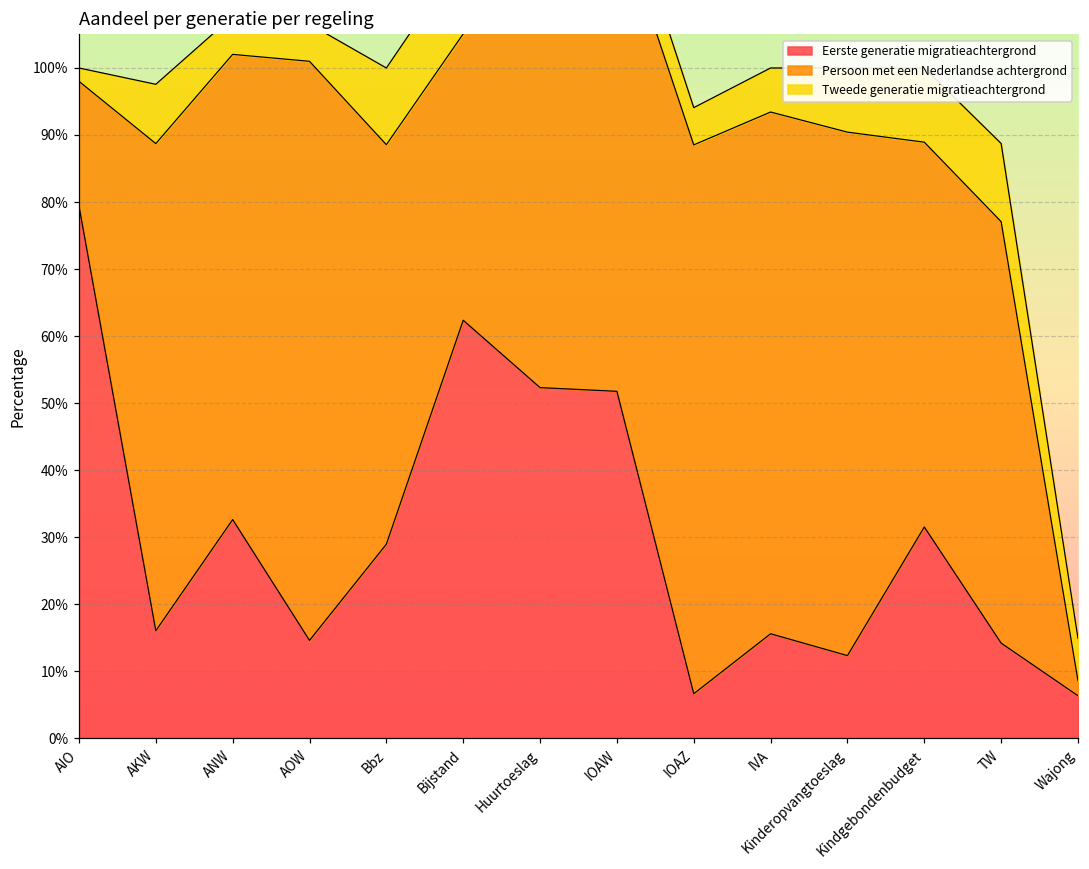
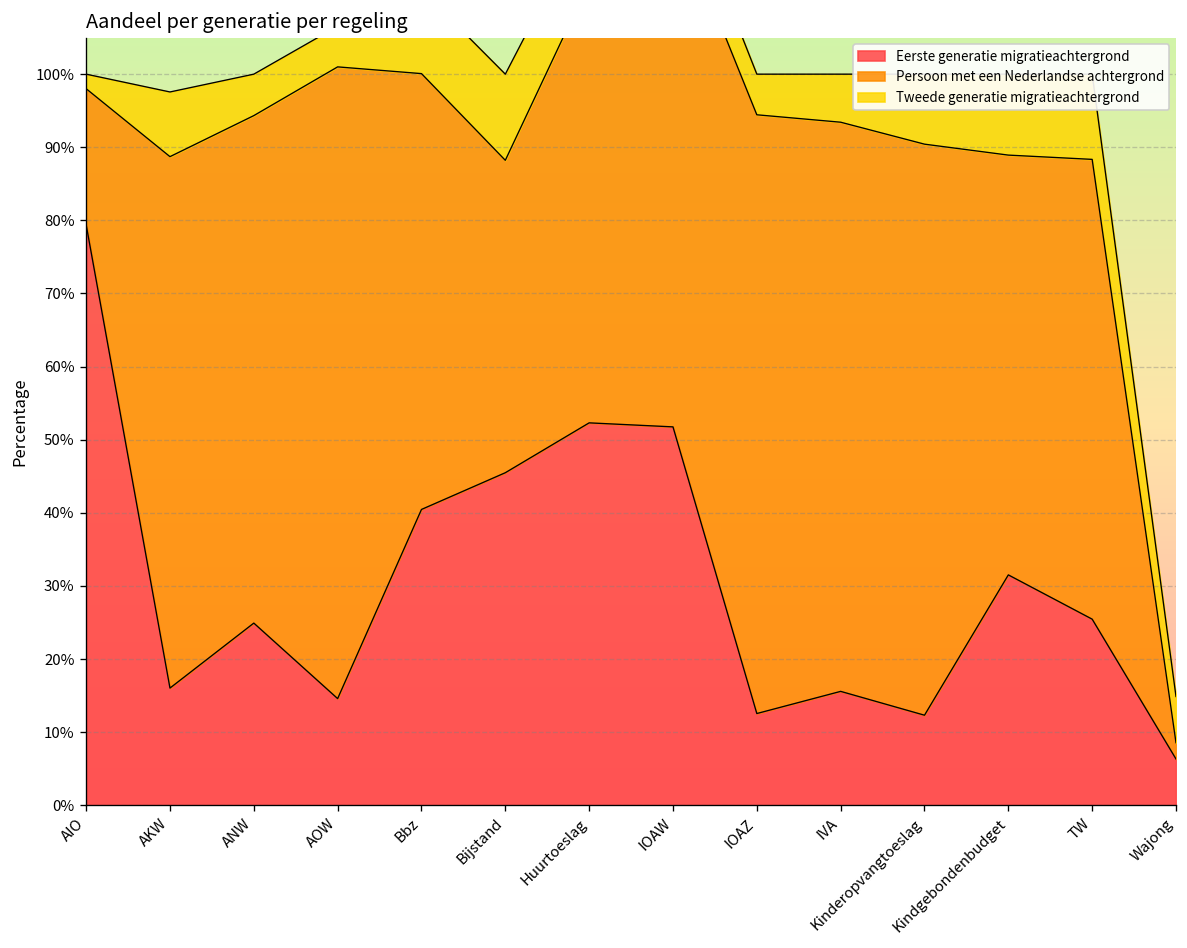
Eerste generatie migratieachtergrond, ANW: 33% -> 25%
Eerste generatie migratieachtergrond, Bbz: 29% -> 40%
Eerste generatie migratieachtergrond, Bijstand: 62% -> 45%
Eerste generatie migratieachtergrond, IOAZ: 7% -> 13%
Eerste generatie migratieachtergrond, TW: 14% -> 25%
